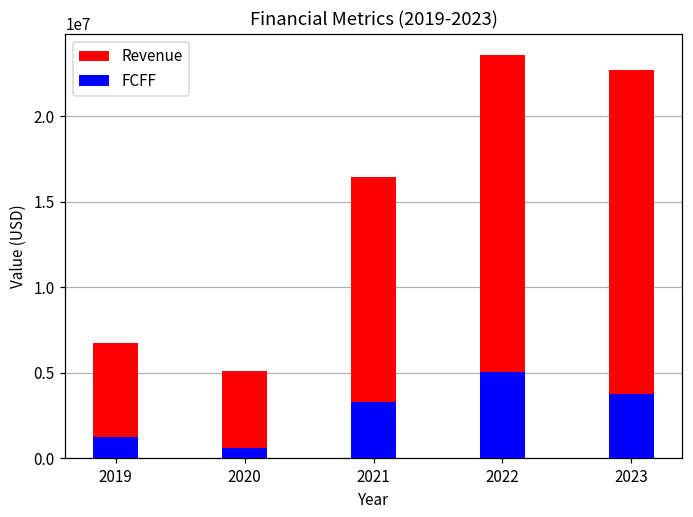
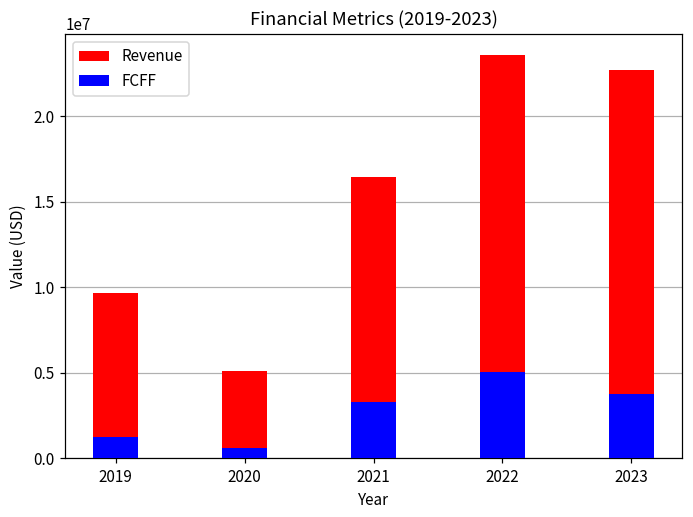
Revenue, 2019: 6700000 -> 9700000
